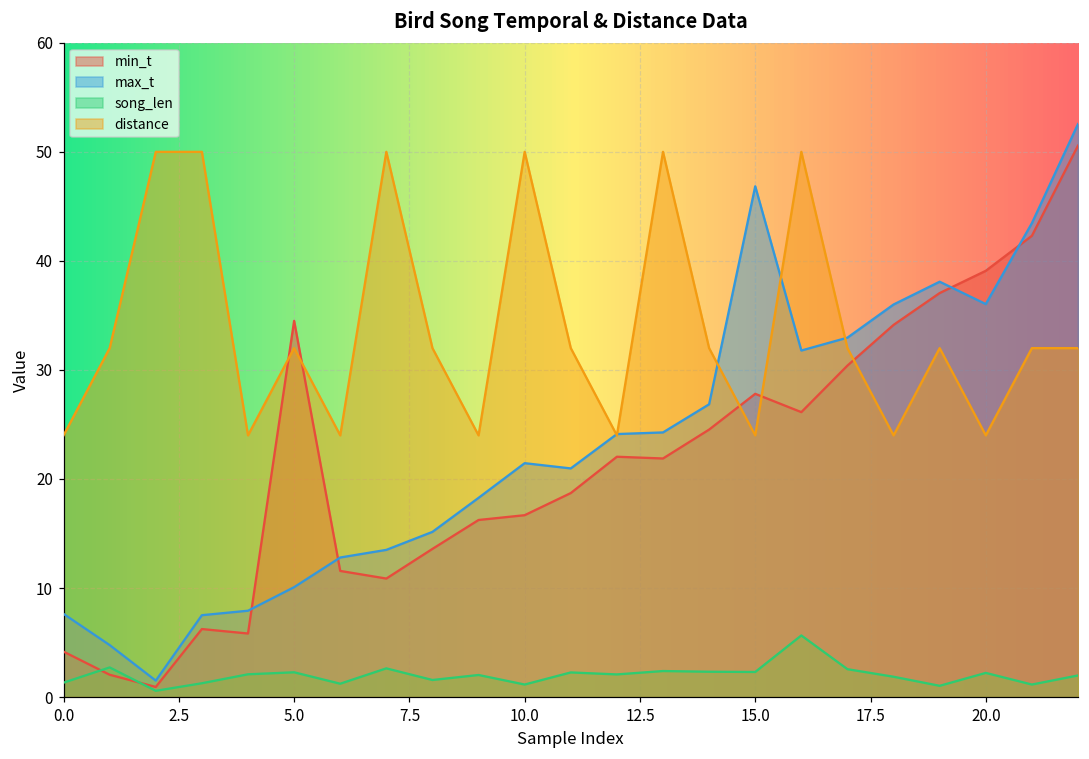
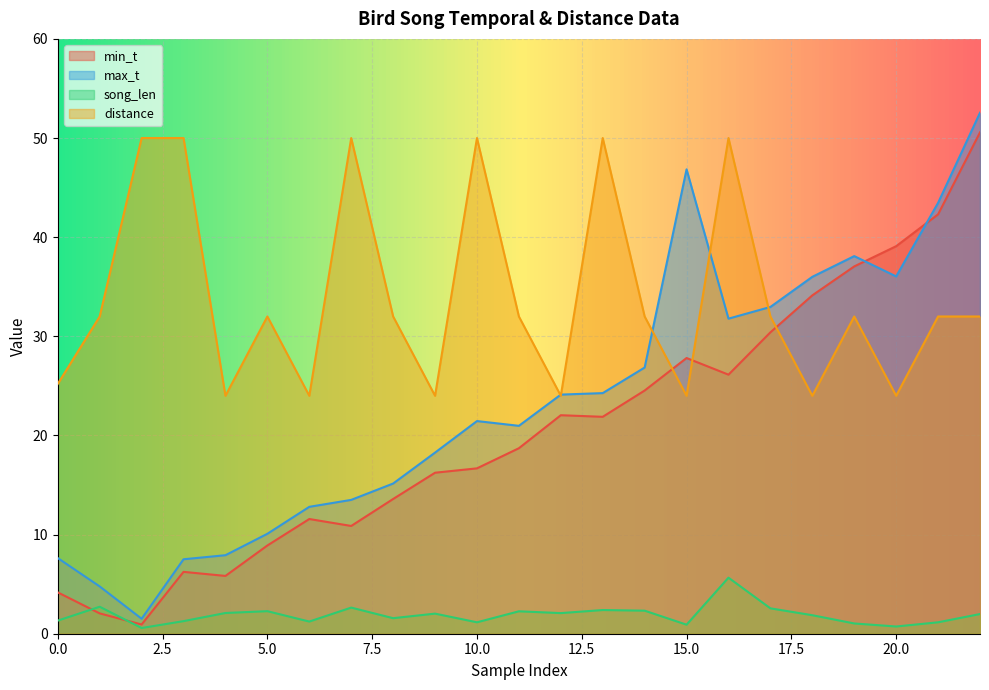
distance, 0.0: 24 -> 25
min_t, 5.0: 35 -> 9
song_len, 15.0: 2 -> 1
song_len, 20.0: 2 -> 1
